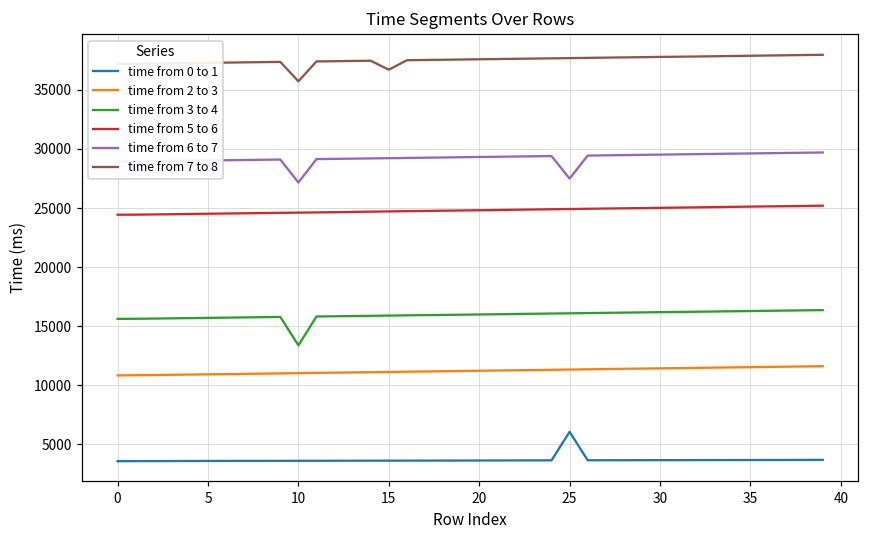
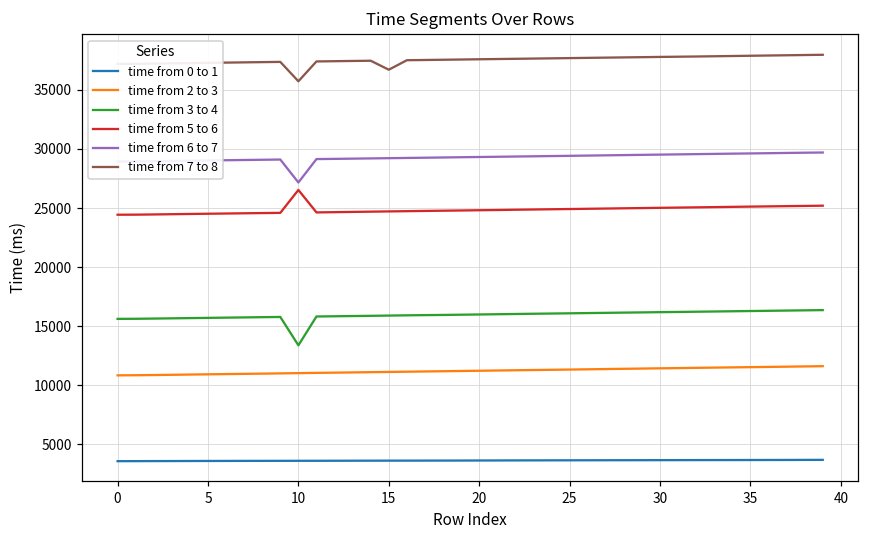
time from 5 to 6, 10: 24600 -> 26500
time from 0 to 1, 25: 6100 -> 3700
time from 6 to 7, 25: 27500 -> 29400
